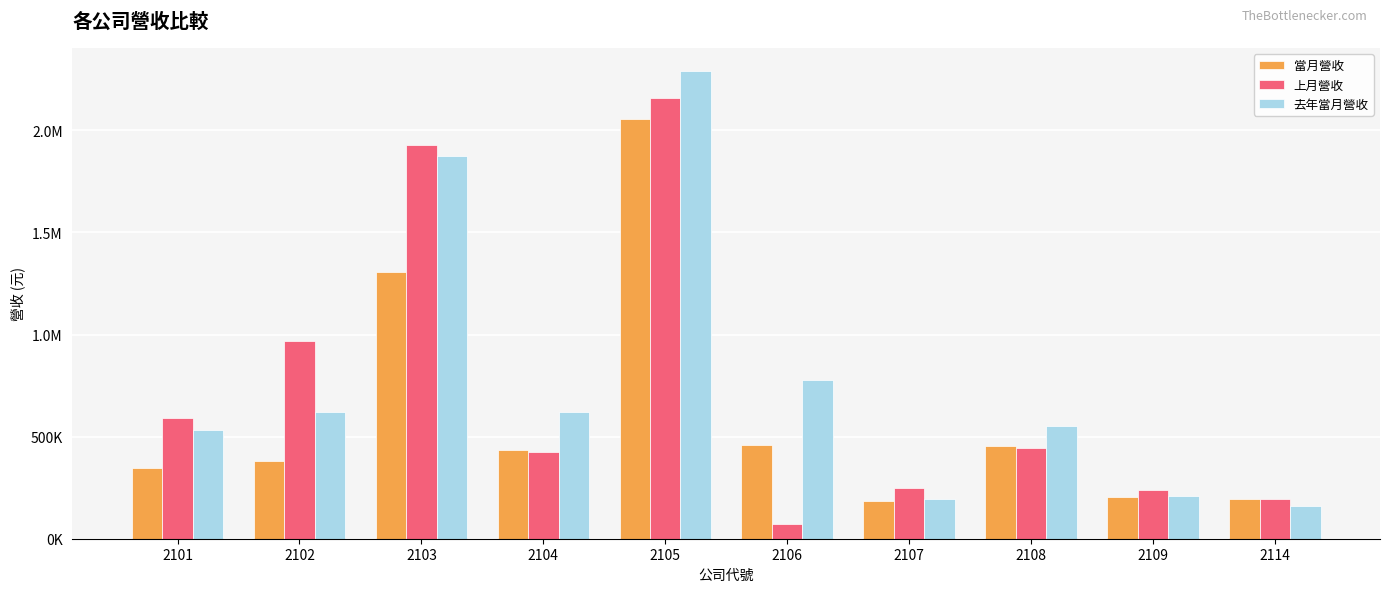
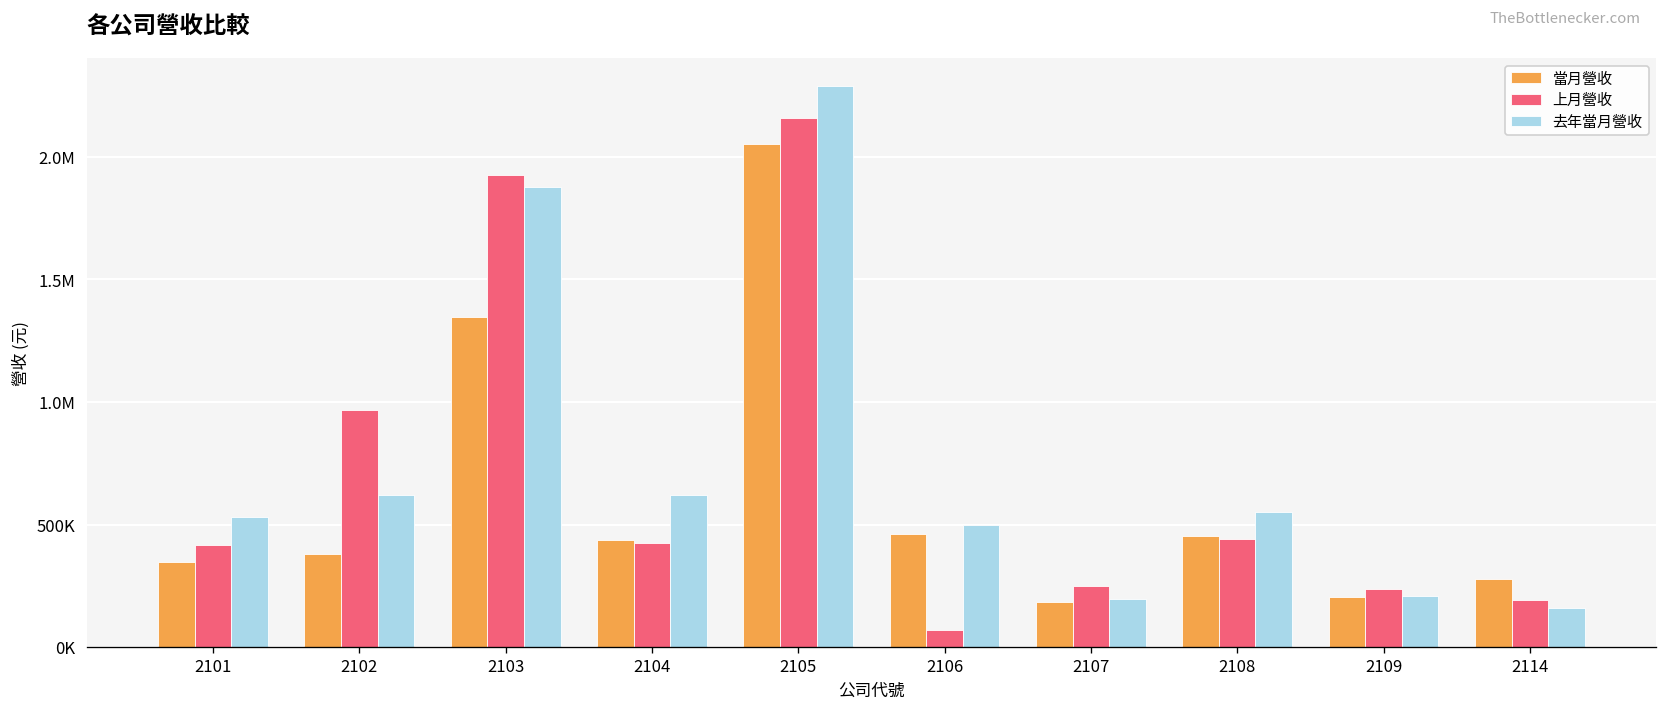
上月營收, 2101: 590000 -> 420000
當月營收, 2103: 1300000 -> 1350000
去年當月營收, 2106: 780000 -> 500000
當月營收, 2114: 200000 -> 280000
